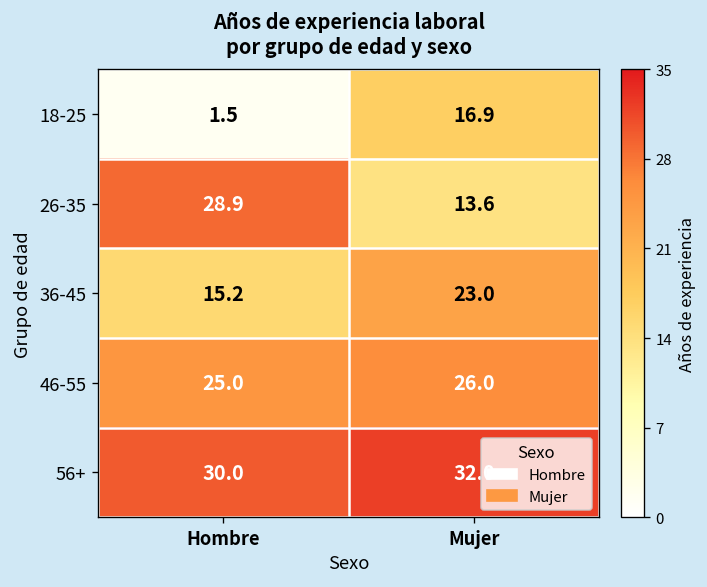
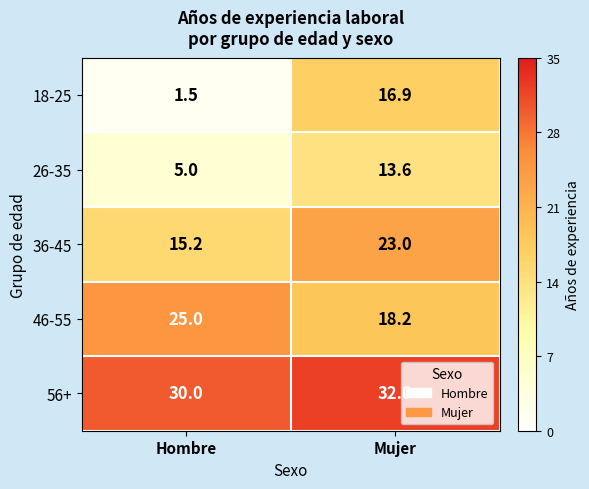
26-35, Hombre: 28.9 -> 5.0
46-55, Mujer: 26.0 -> 18.2
